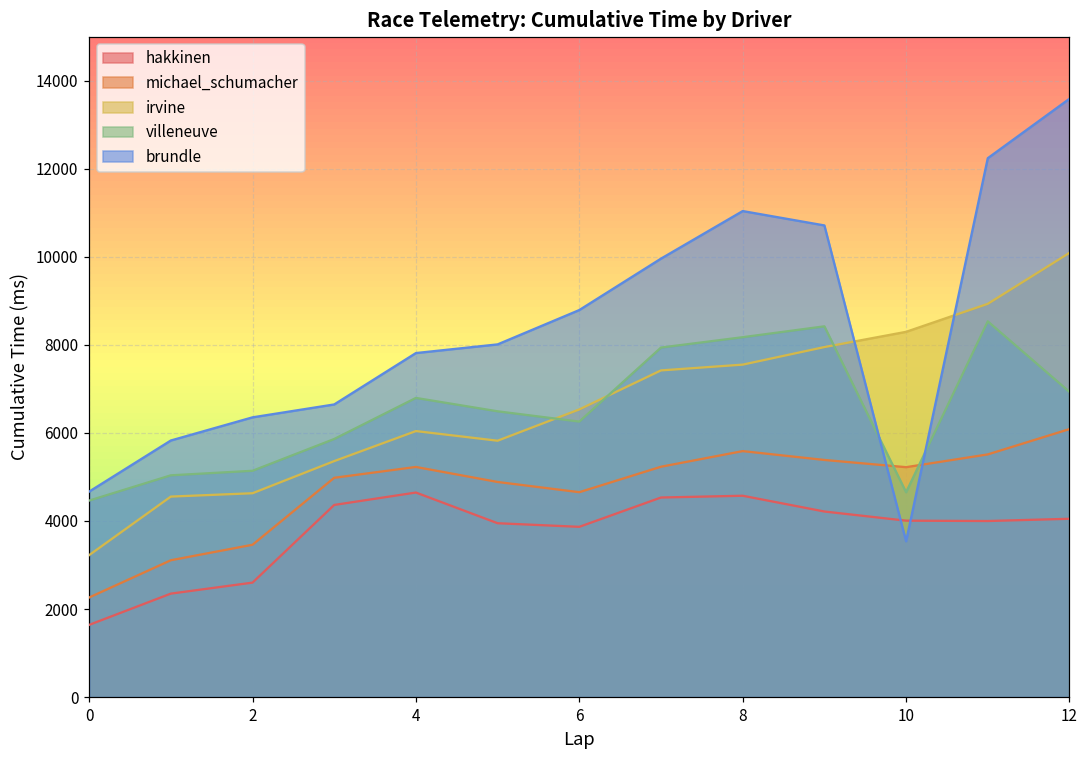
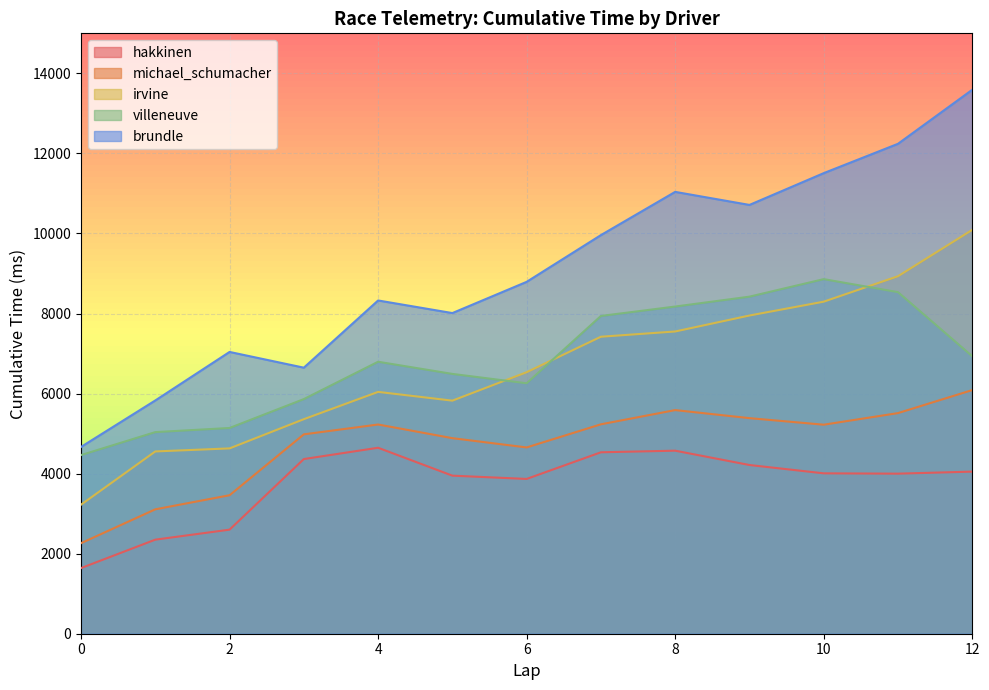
brundle, 2: 6400 -> 7000
brundle, 4: 7800 -> 8300
villeneuve, 10: 4700 -> 8900
brundle, 10: 3500 -> 11500
